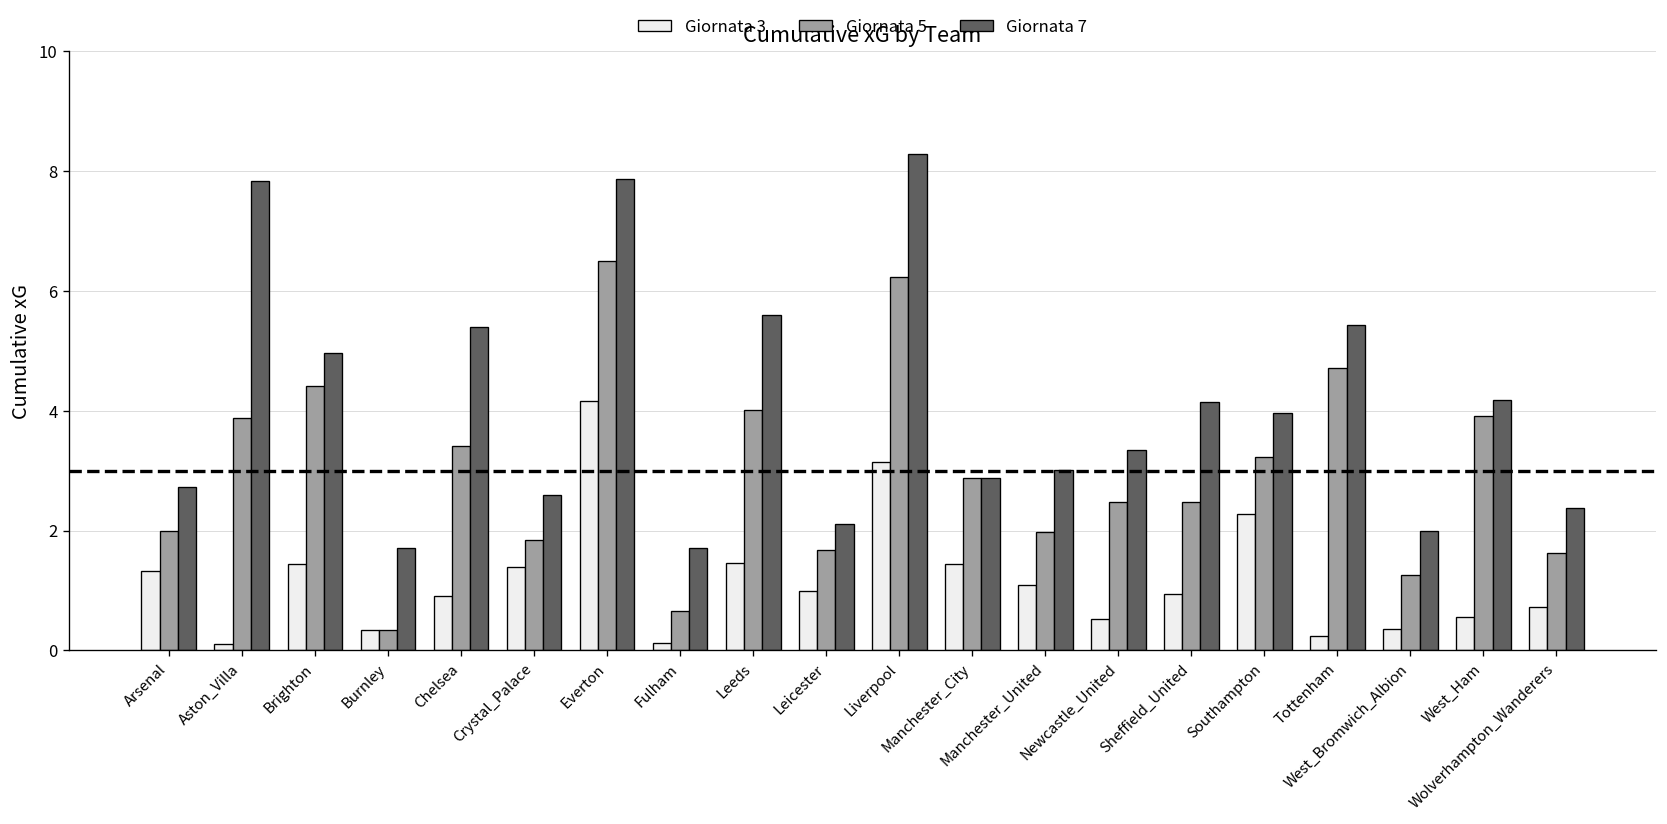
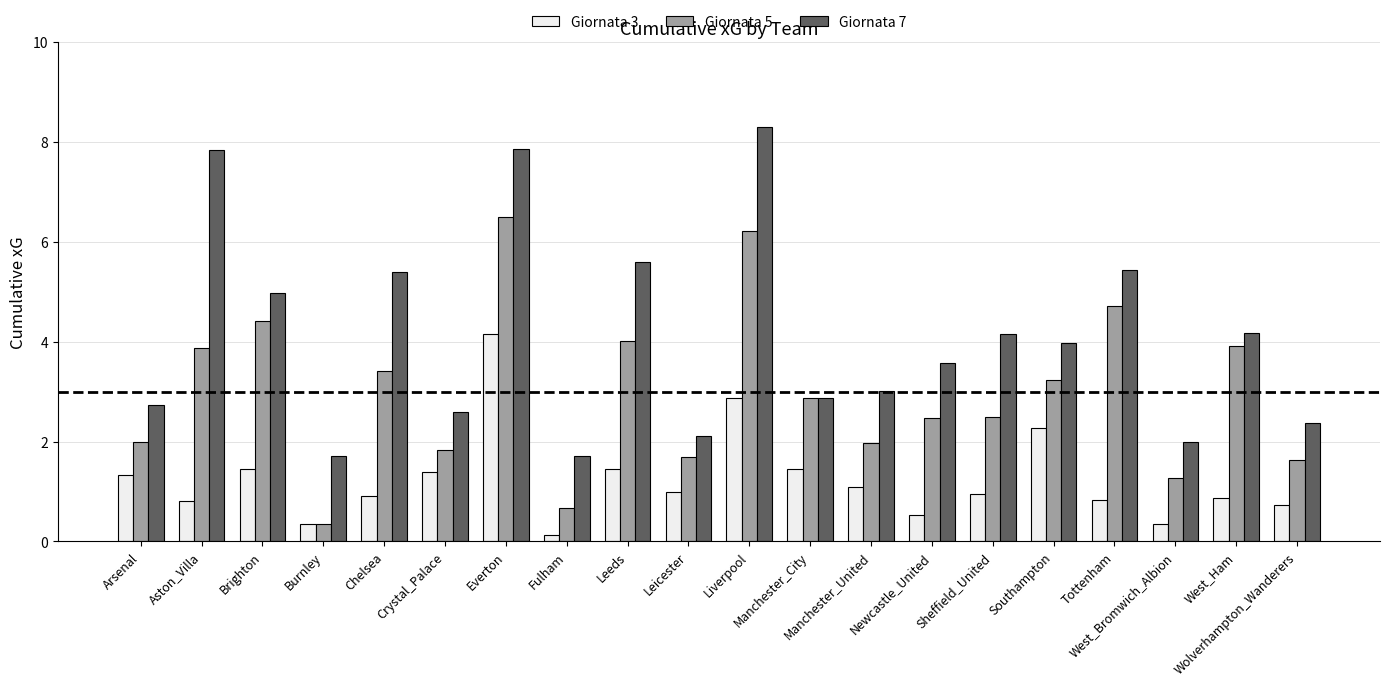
Giornata 3, Aston_Villa: 0.1 -> 0.8
Giornata 3, Liverpool: 3.2 -> 2.9
Giornata 7, Newcastle_United: 3.3 -> 3.6
Giornata 3, Tottenham: 0.2 -> 0.8
Giornata 3, West_Ham: 0.6 -> 0.9
